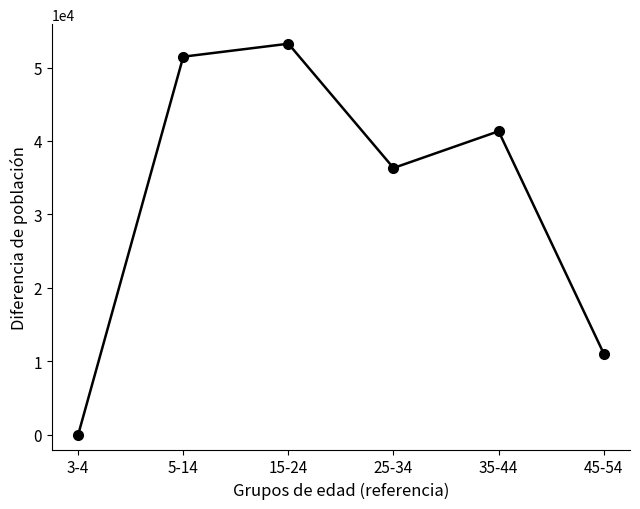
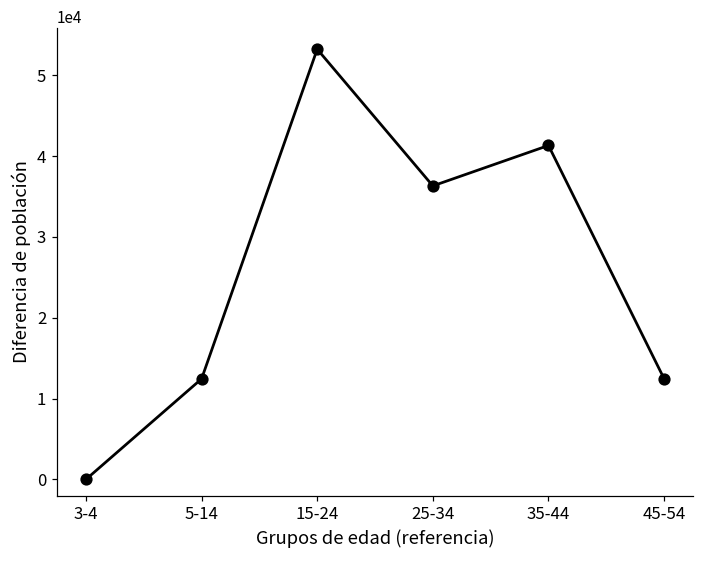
5-14: 51000 -> 12000
45-54: 11000 -> 12000
